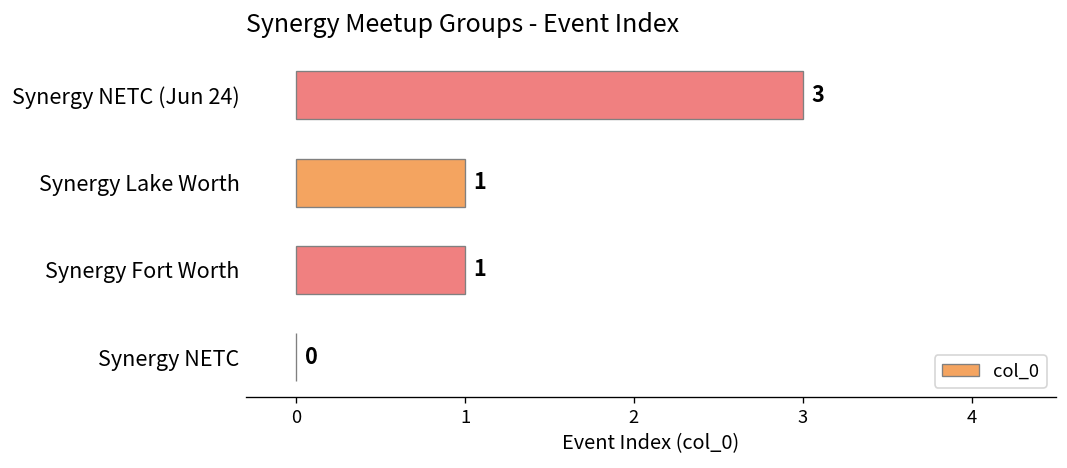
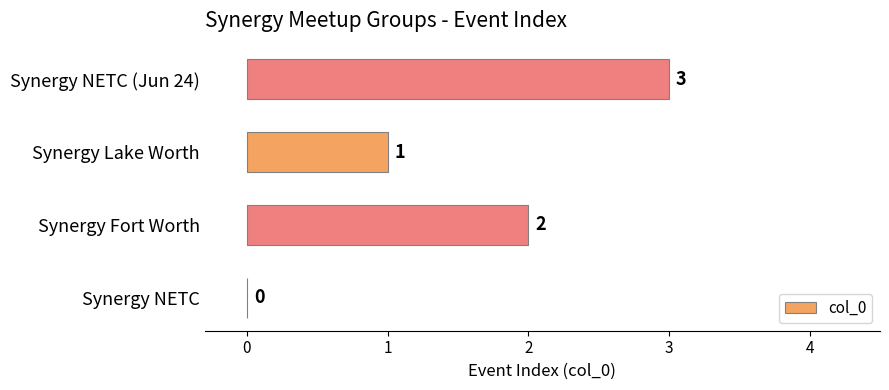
Synergy Fort Worth: 1 -> 2
